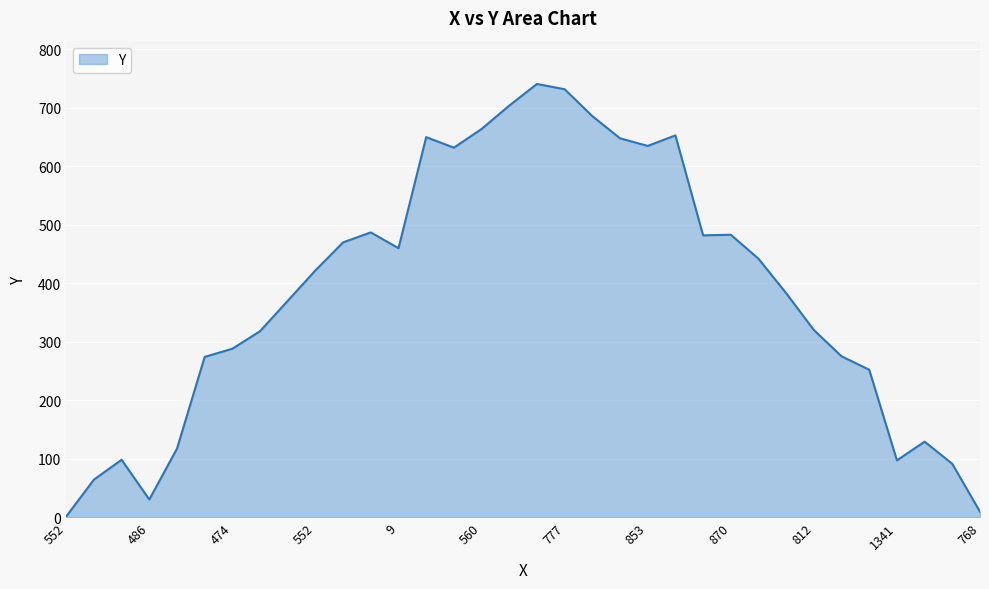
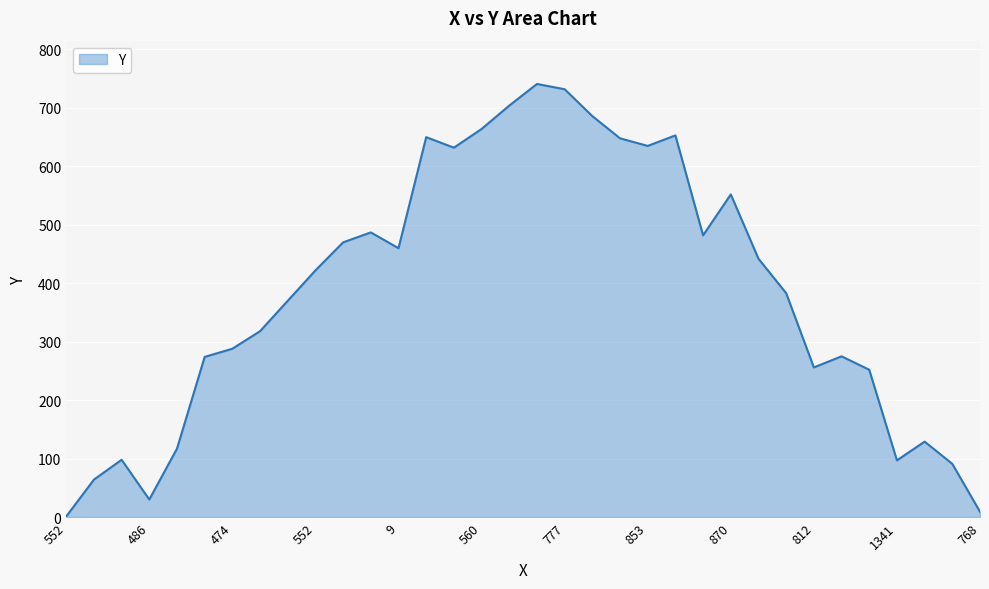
870: 480 -> 550
812: 320 -> 260
